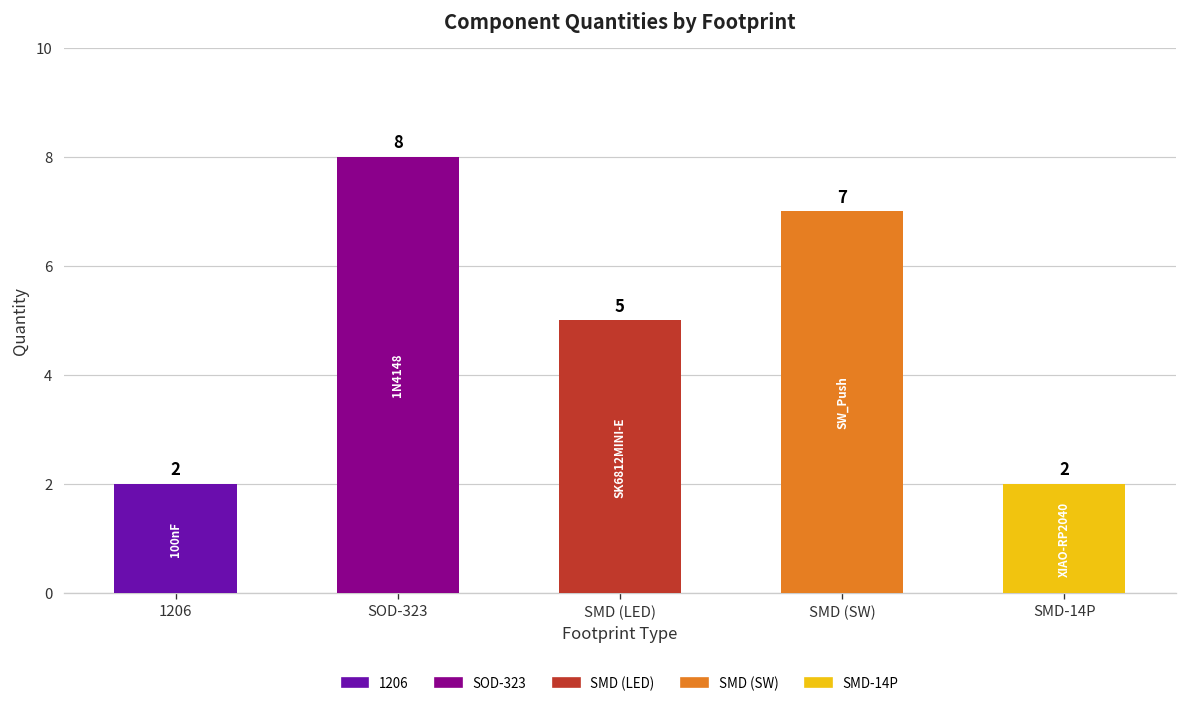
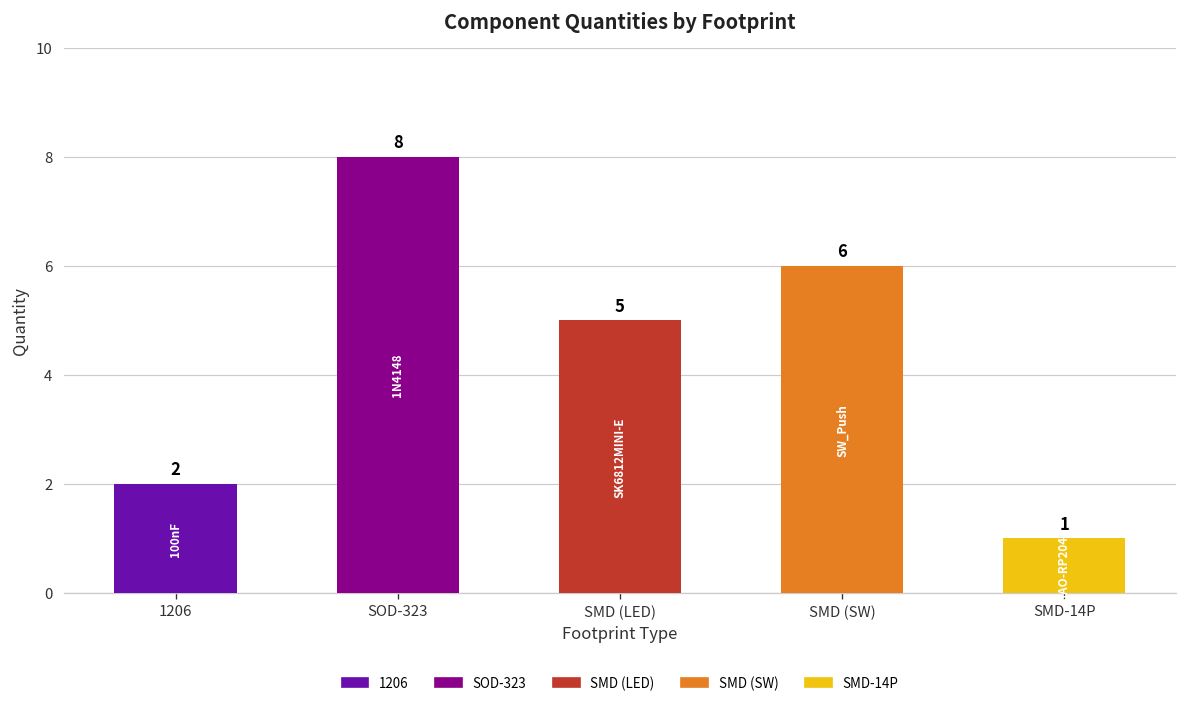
SMD (SW): 7 -> 6
SMD-14P: 2 -> 1
